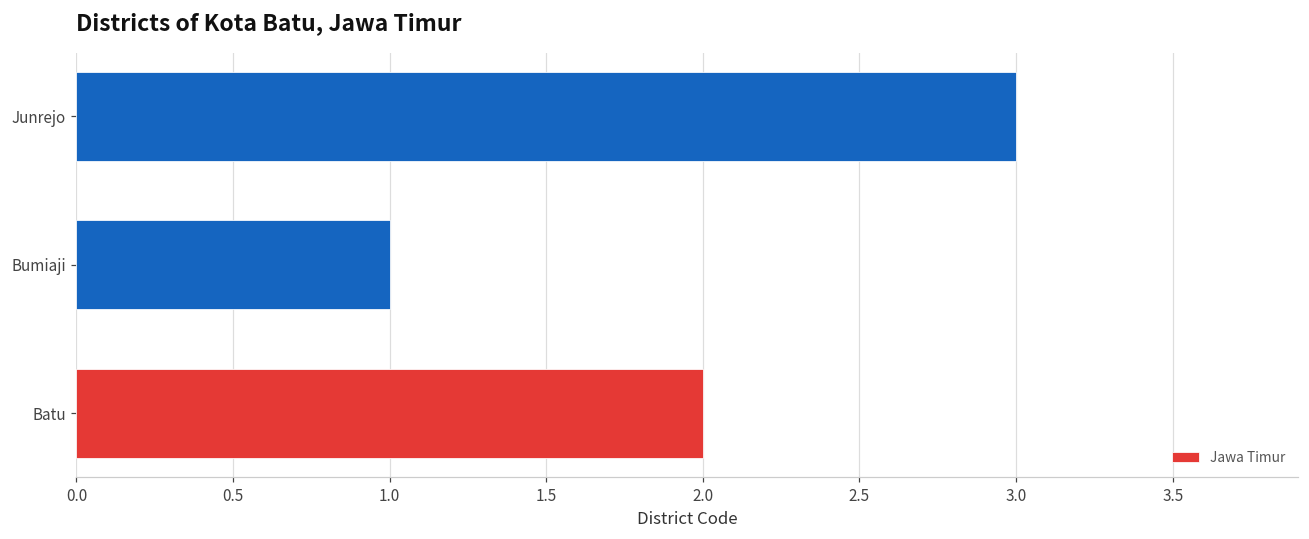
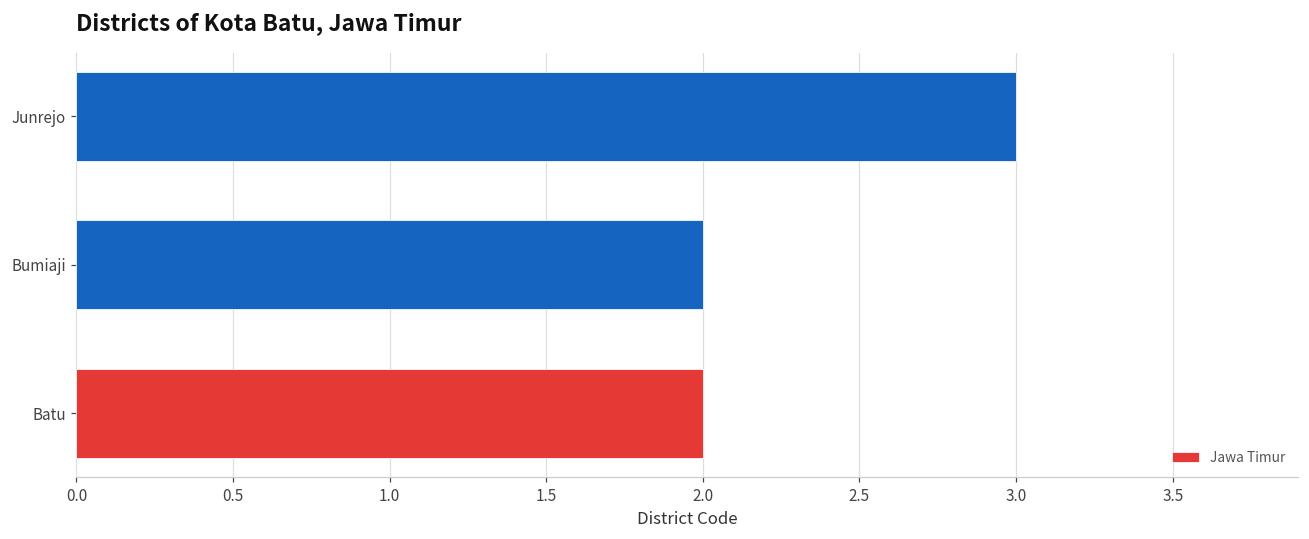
Bumiaji: 1 -> 2
